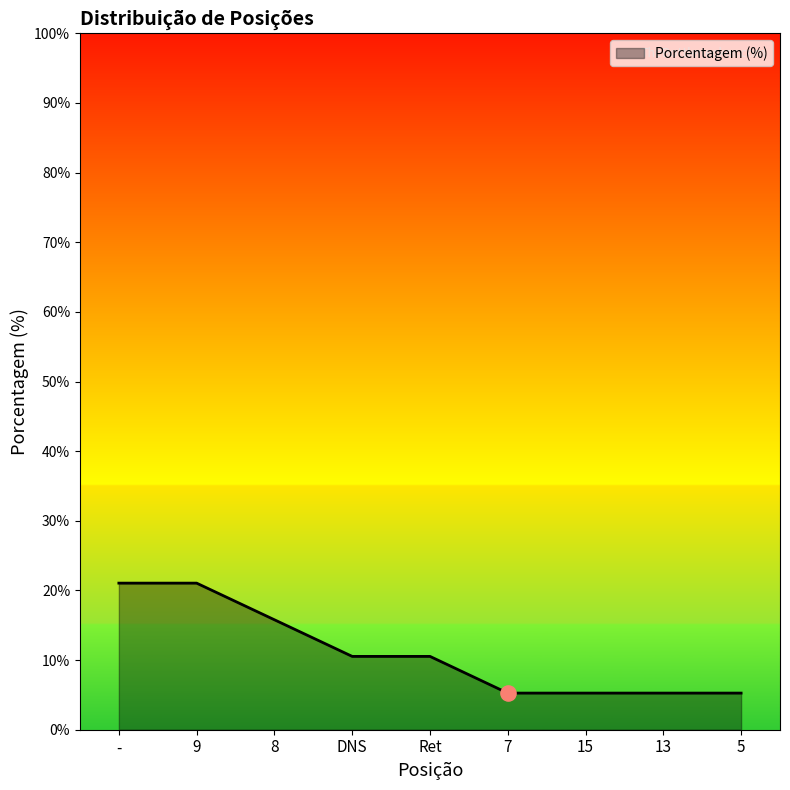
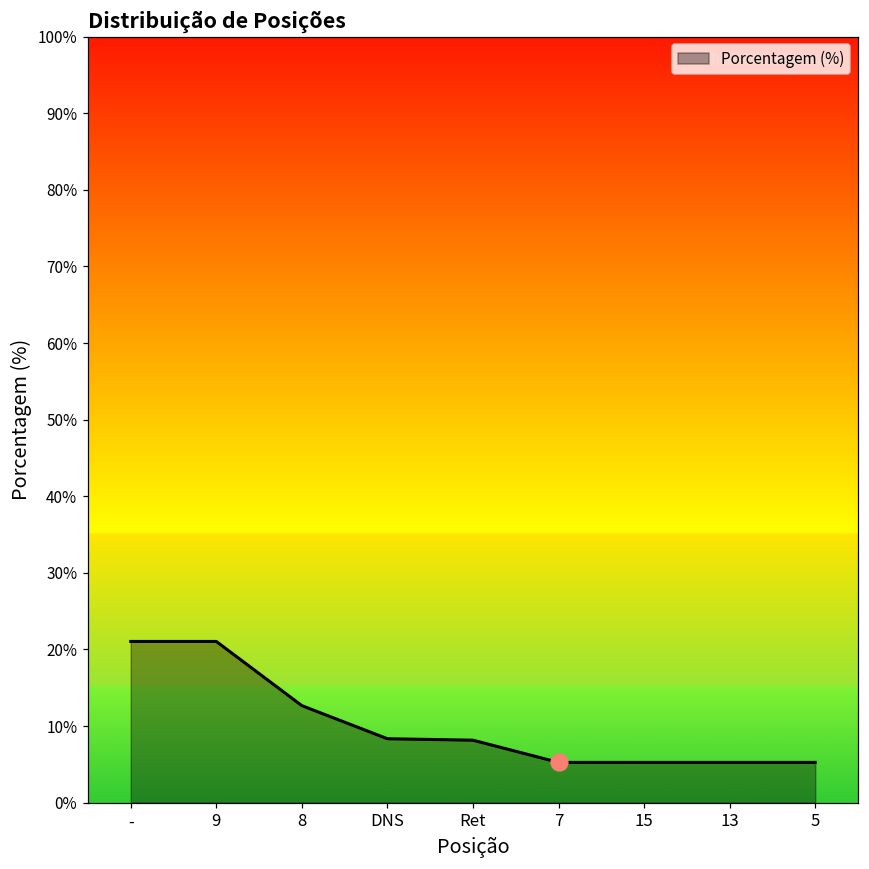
Porcentagem (%), 8: 16% -> 13%
Porcentagem (%), DNS: 11% -> 8%
Porcentagem (%), Ret: 11% -> 8%
